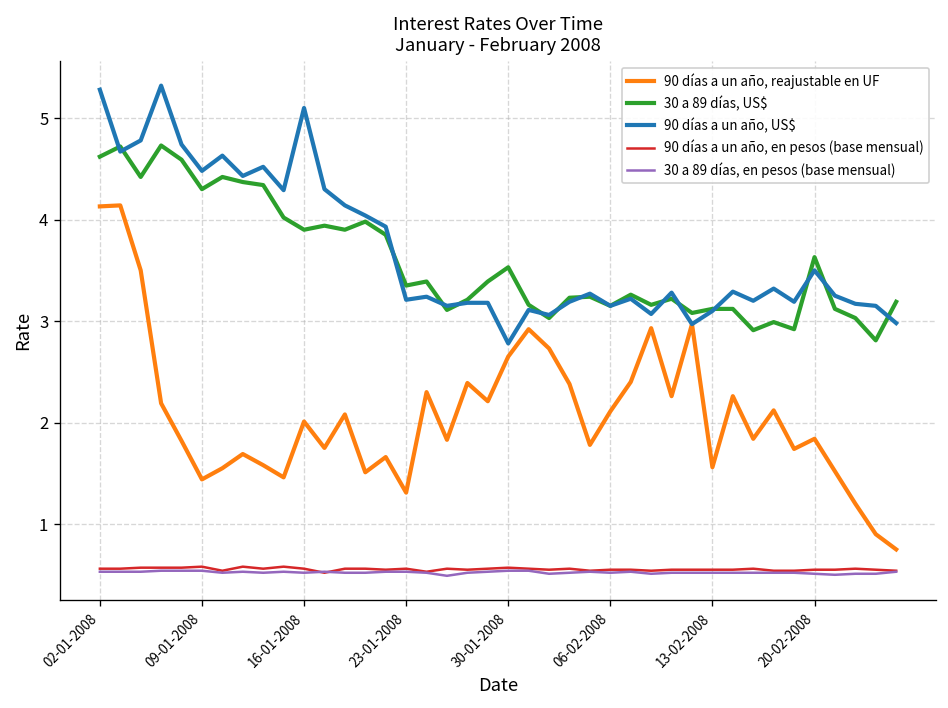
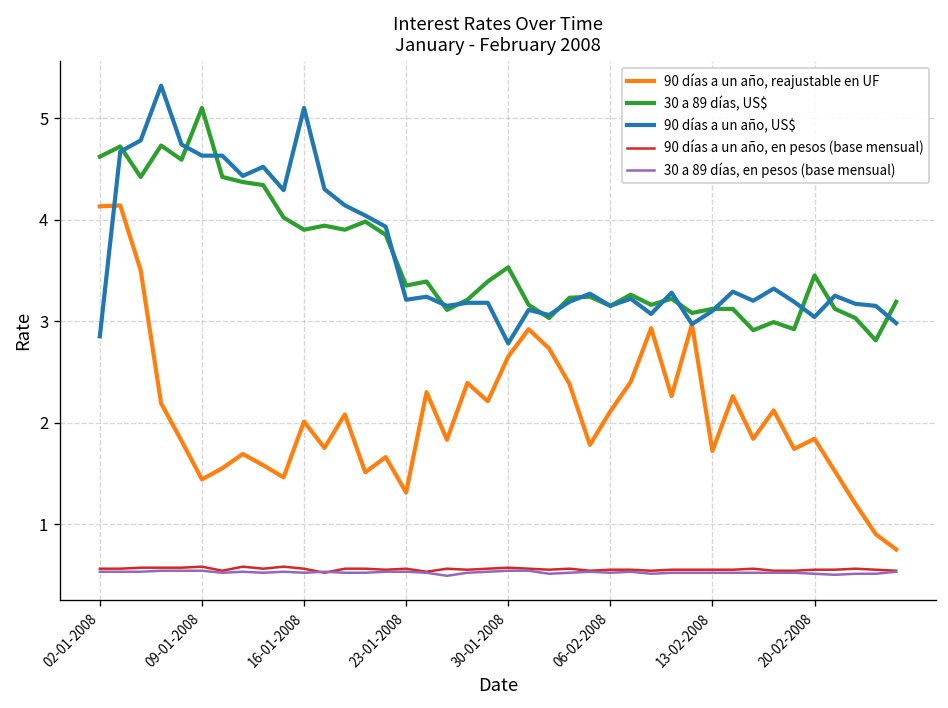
90 días a un año, US$, 02-01-2008: 5.3 -> 2.9
30 a 89 días, US$, 09-01-2008: 4.3 -> 5.1
90 días a un año, US$, 09-01-2008: 4.5 -> 4.6
90 días a un año, reajustable en UF, 13-02-2008: 1.6 -> 1.7
30 a 89 días, US$, 20-02-2008: 3.6 -> 3.5
90 días a un año, US$, 20-02-2008: 3.5 -> 3.0
